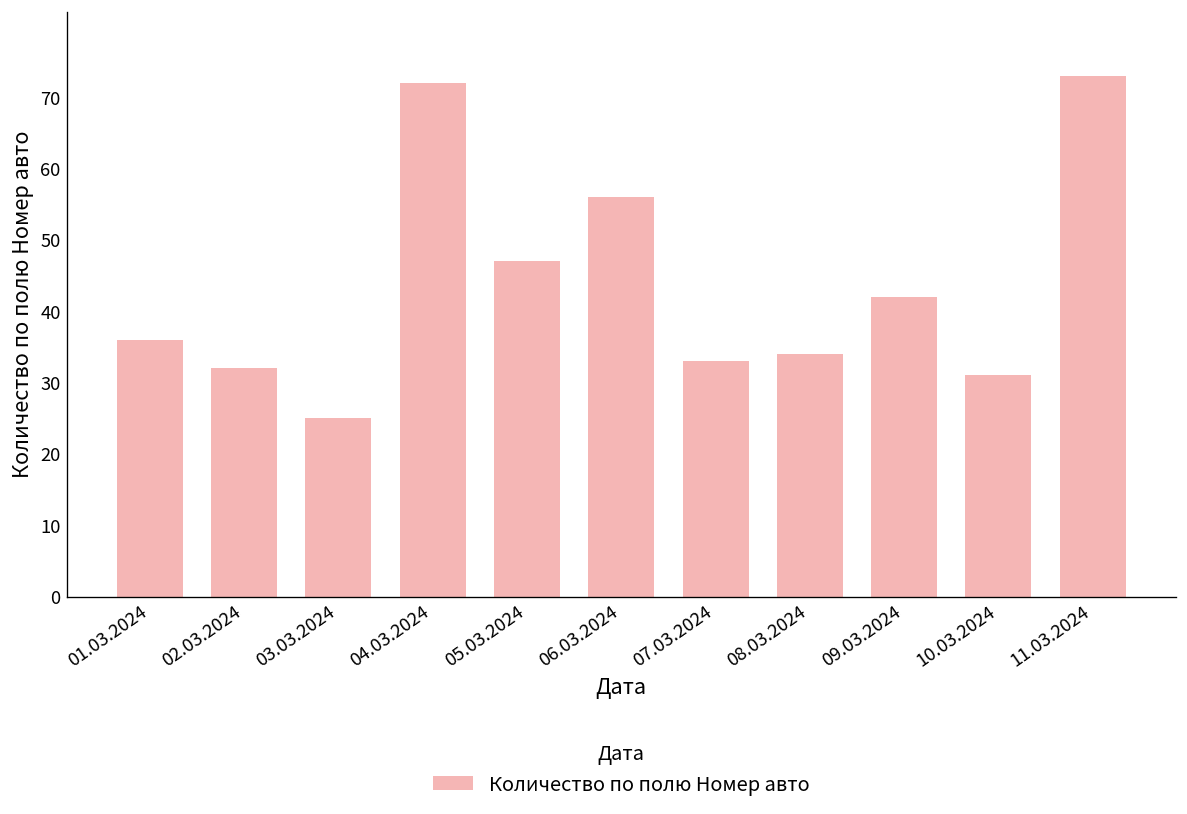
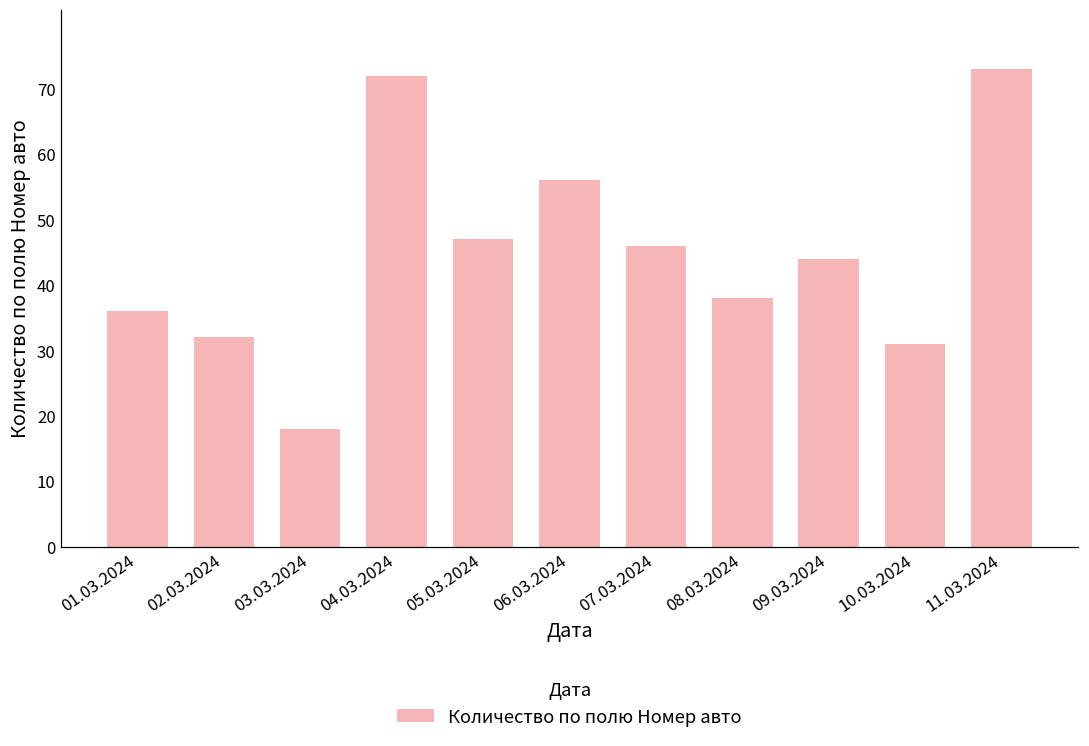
03.03.2024: 25 -> 18
07.03.2024: 33 -> 46
08.03.2024: 34 -> 38
09.03.2024: 42 -> 44
